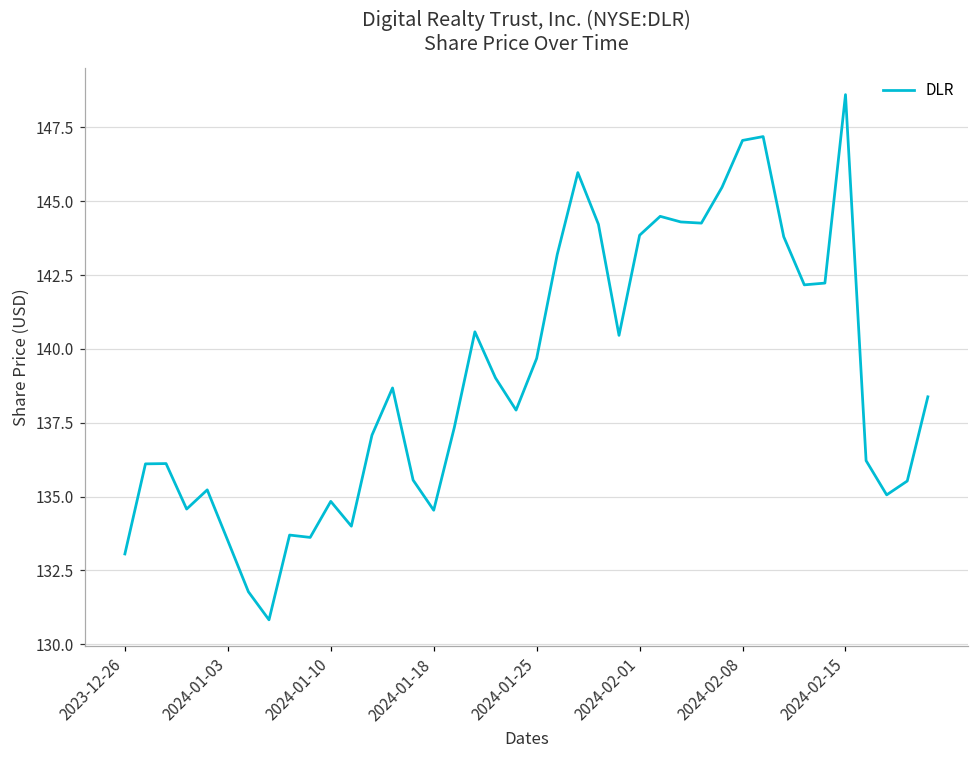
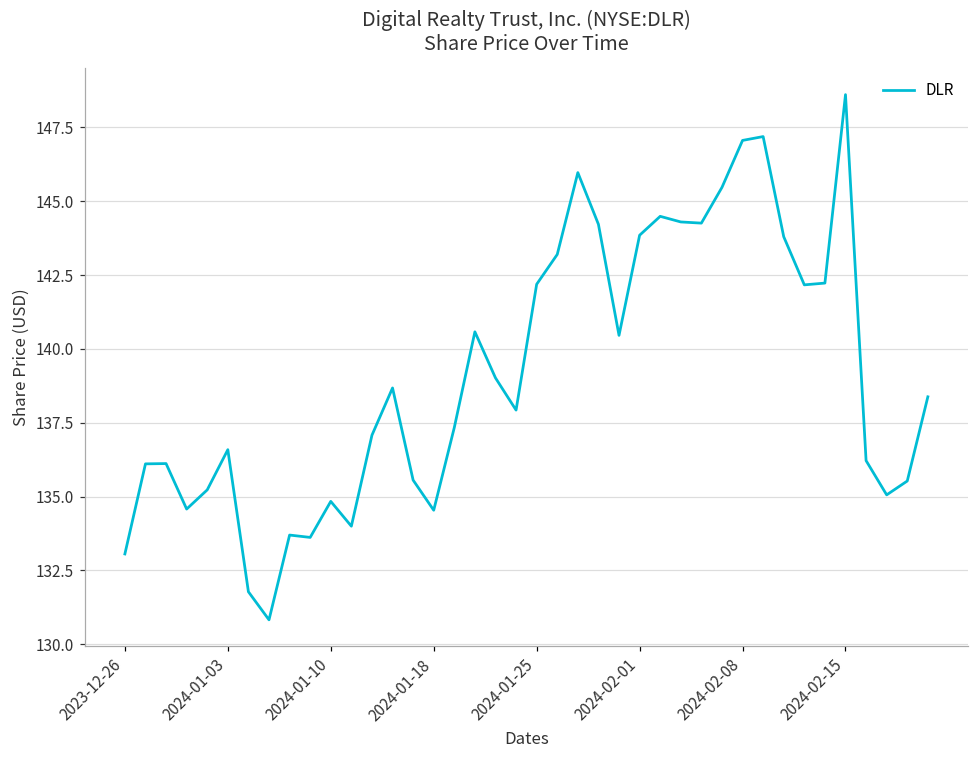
2024-01-03: 133.5 -> 136.6
2024-01-25: 139.7 -> 142.2
